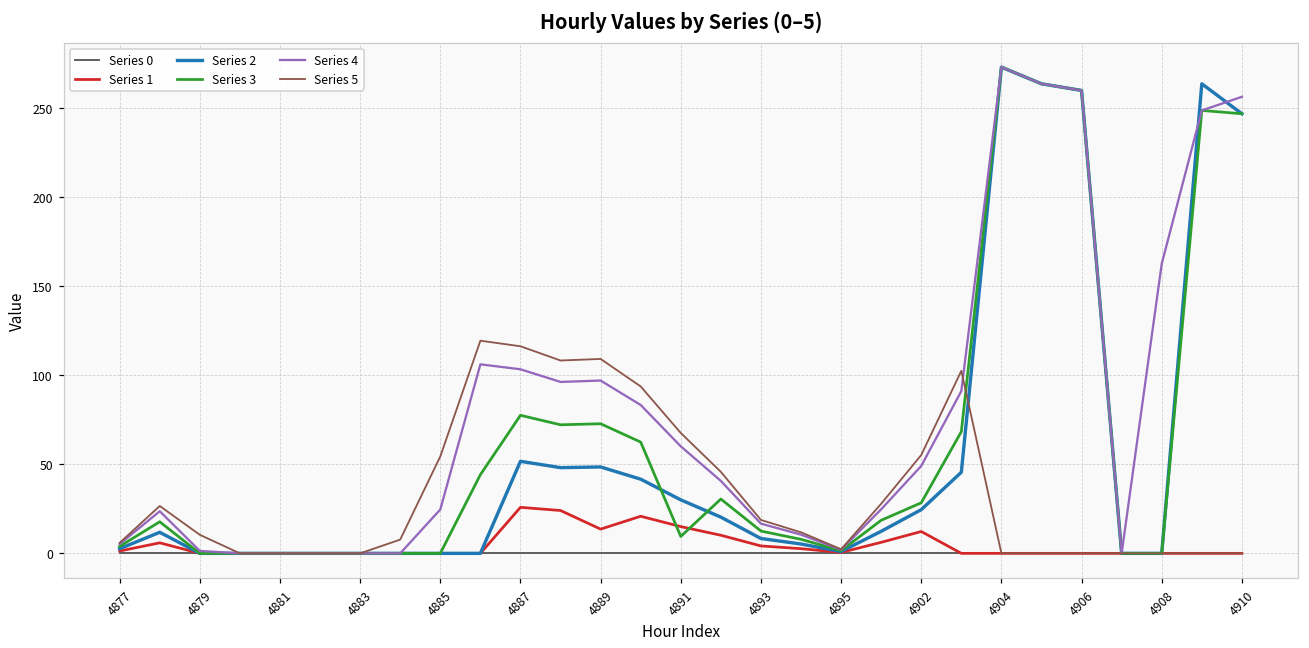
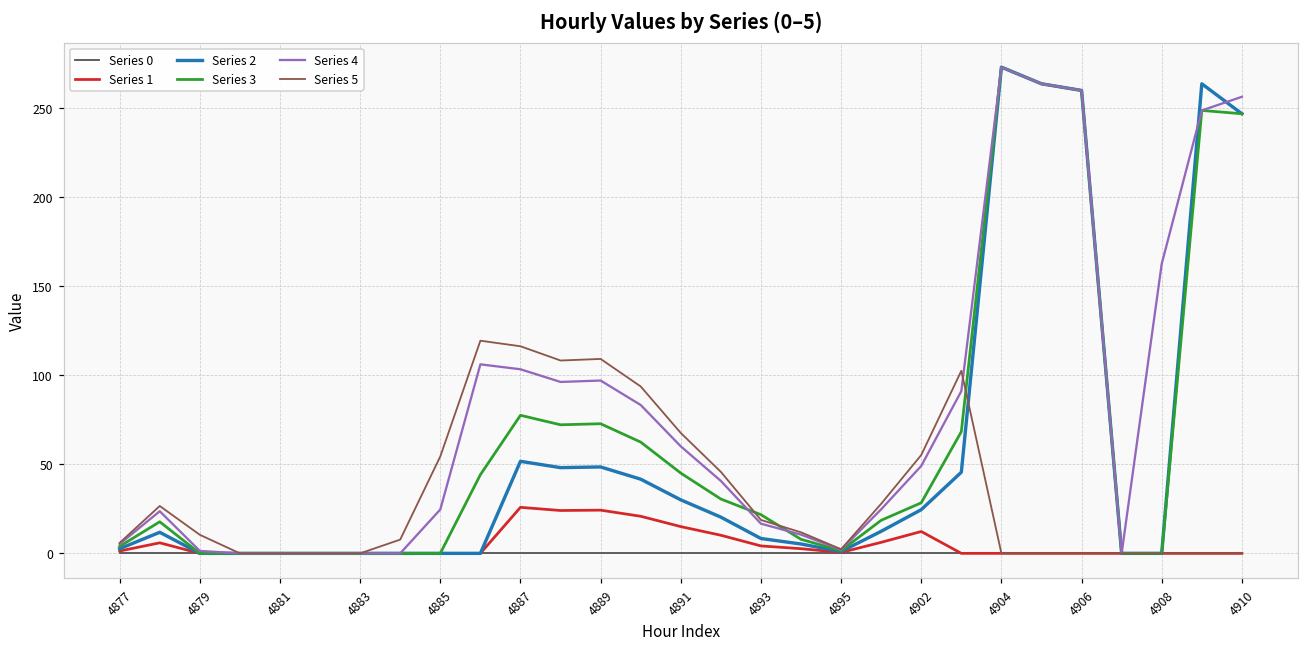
Series 1, 4889: 14 -> 24
Series 3, 4891: 9 -> 45
Series 3, 4893: 12 -> 22
